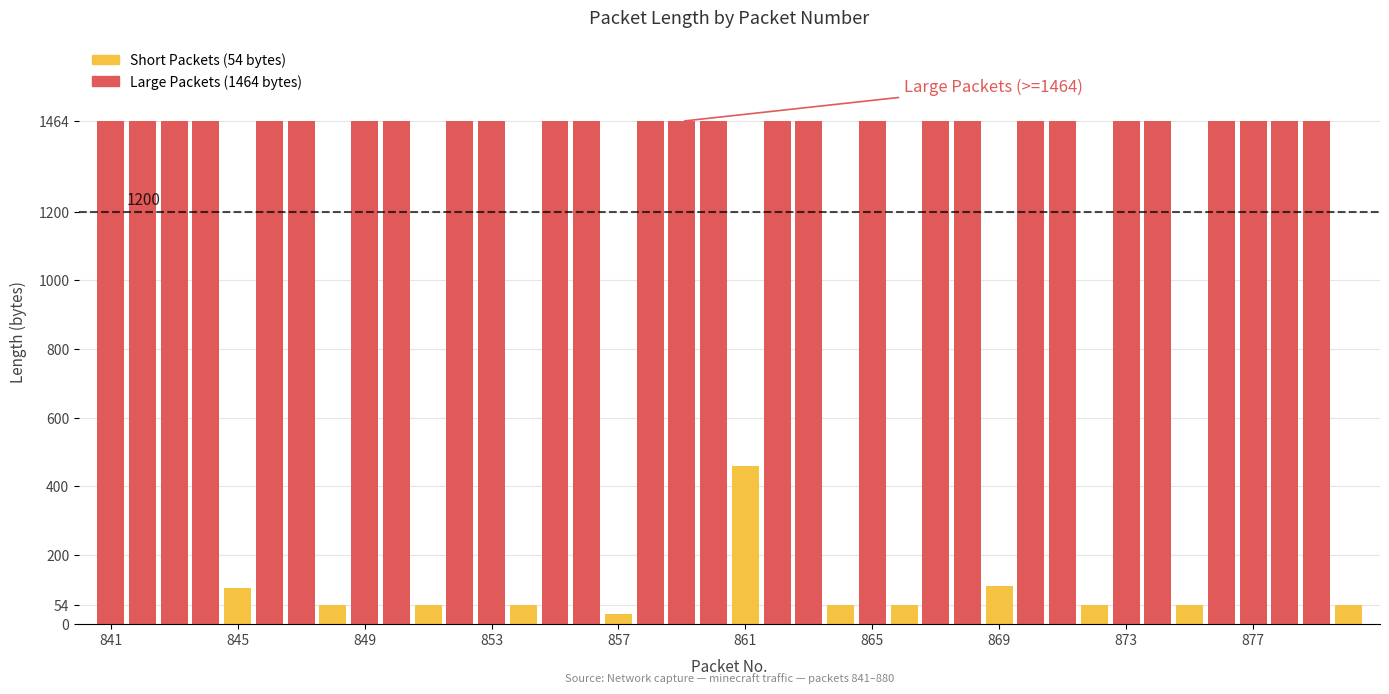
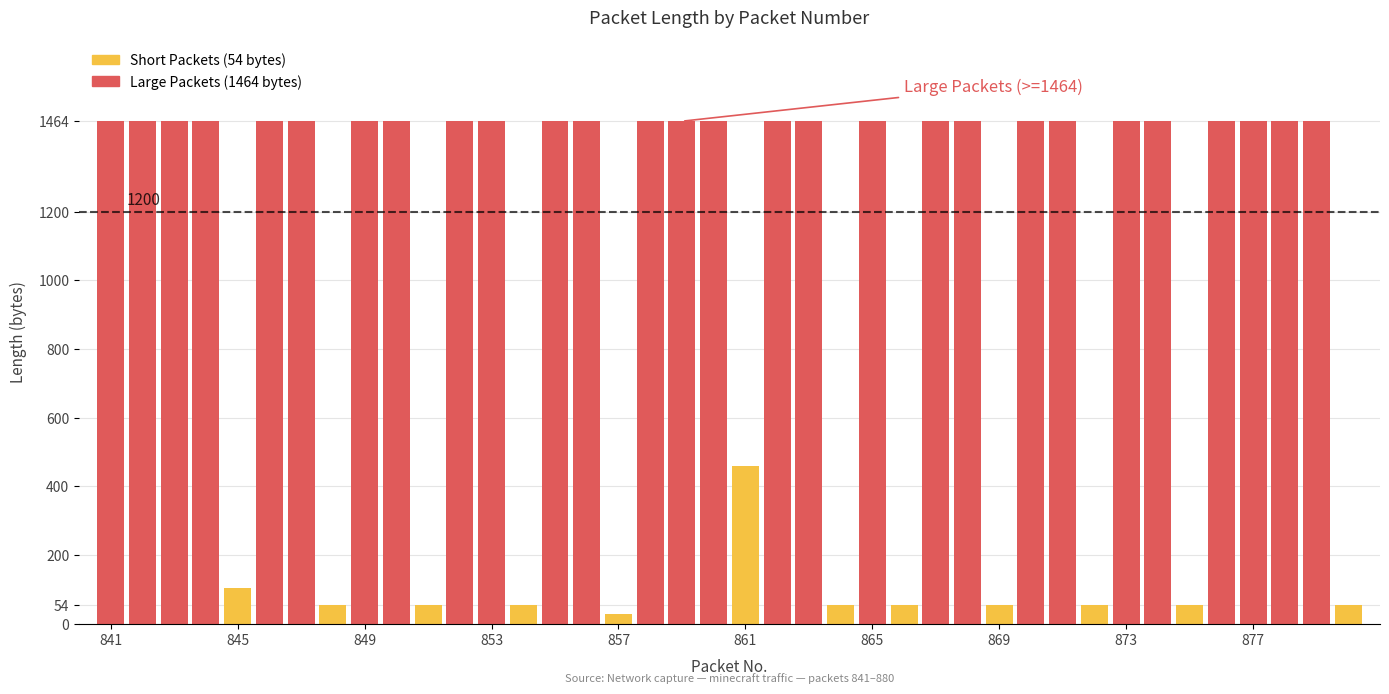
869: 110 -> 50
